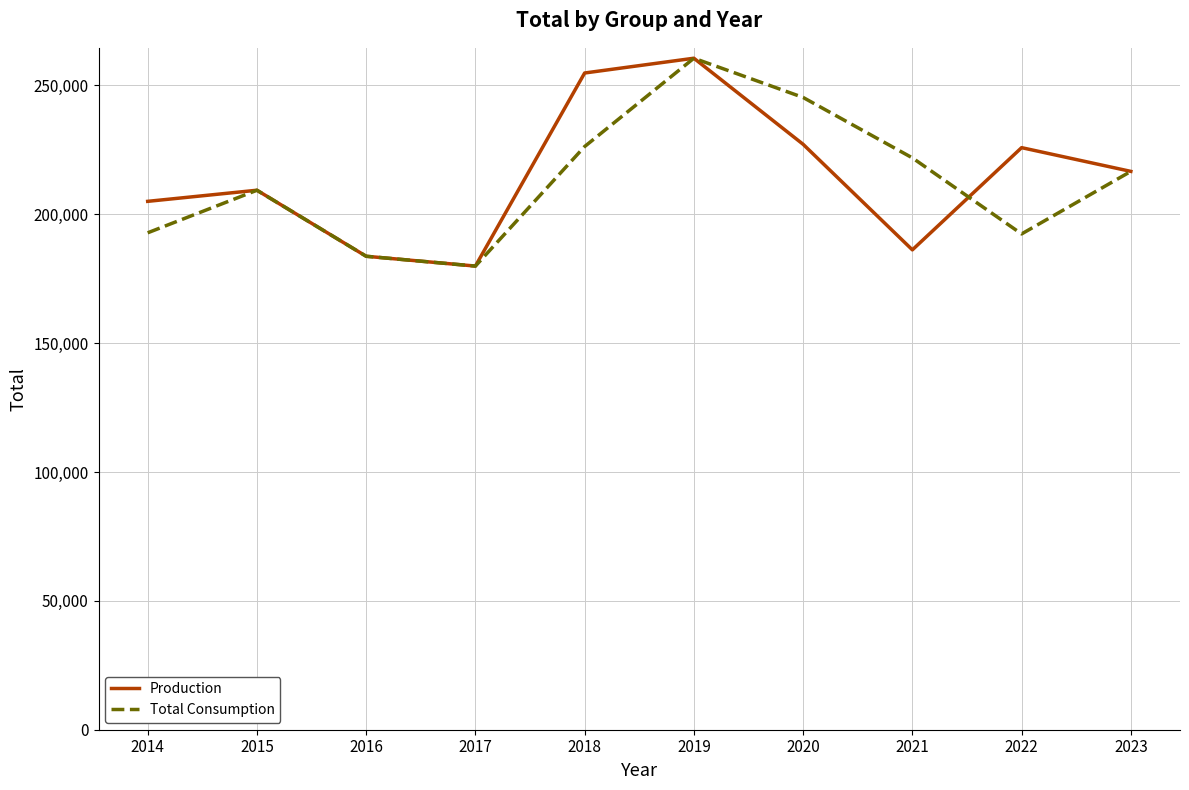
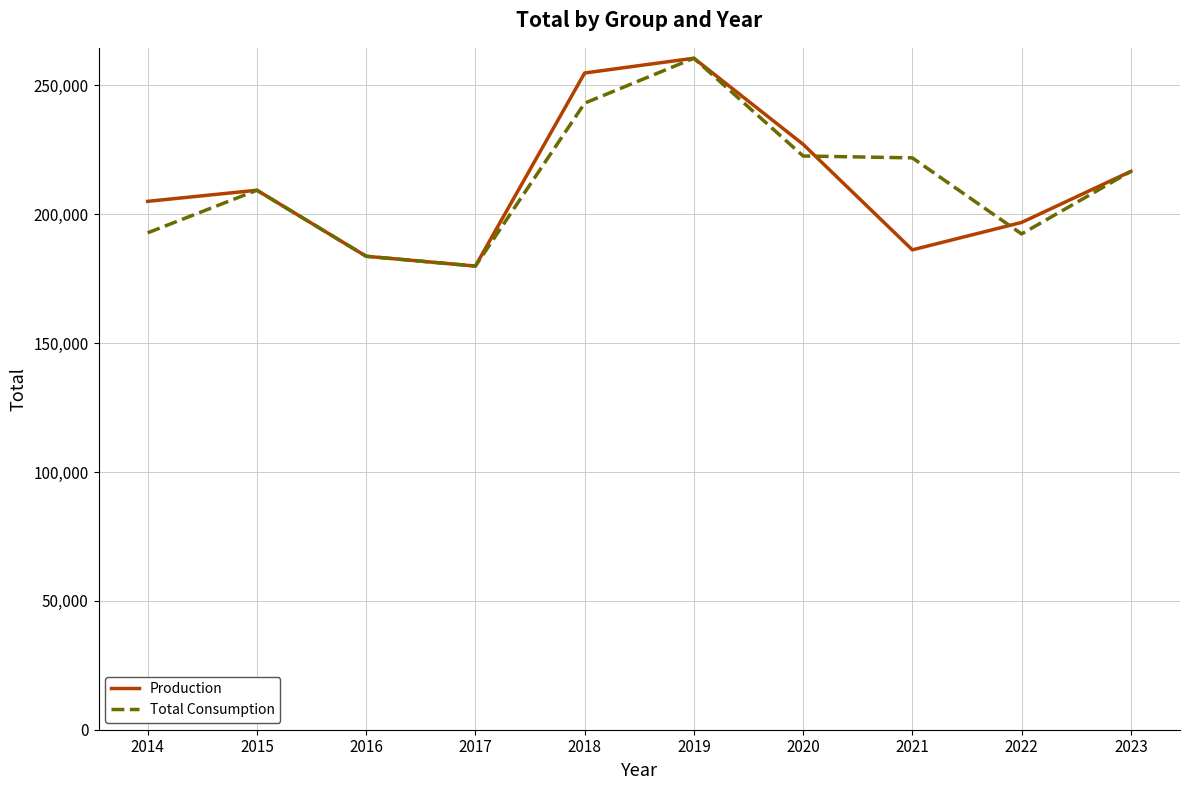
Total Consumption, 2018: 226,000 -> 243,000
Total Consumption, 2020: 245,000 -> 223,000
Production, 2022: 226,000 -> 197,000
